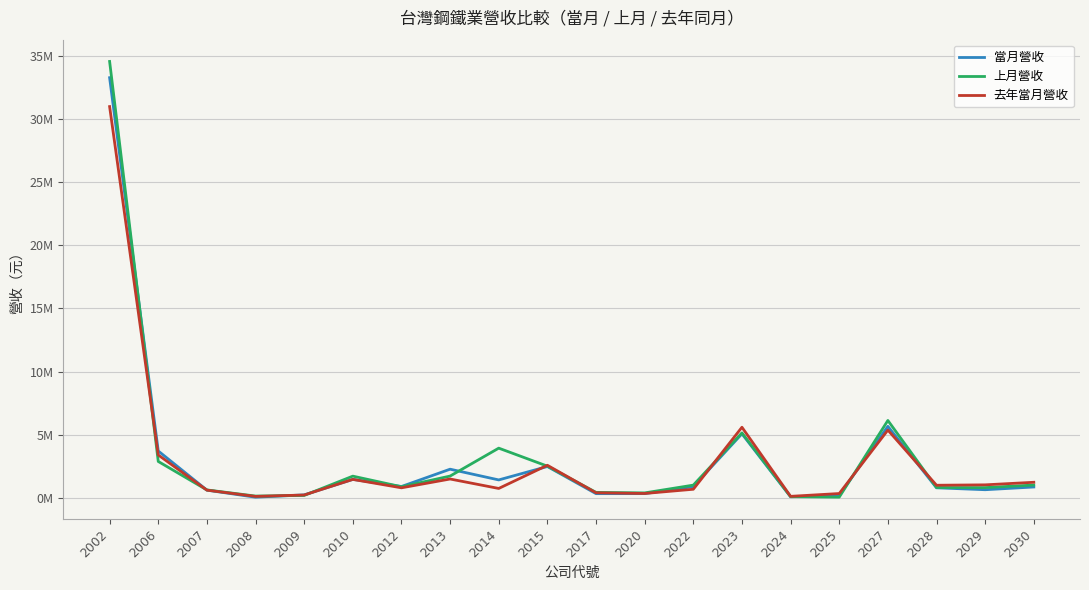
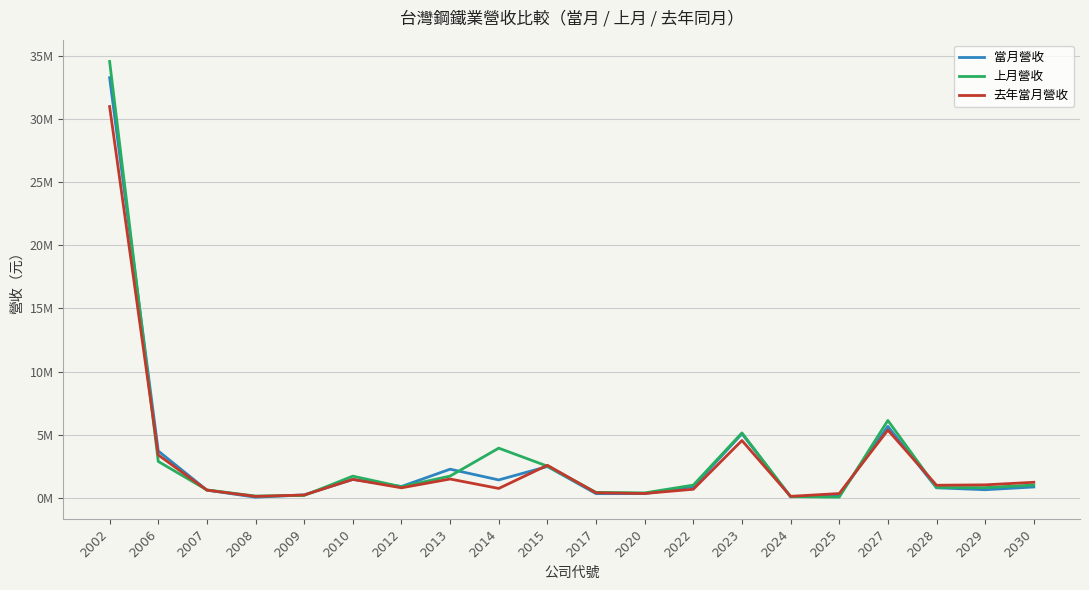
去年當月營收, 2023: 5600000 -> 4600000
